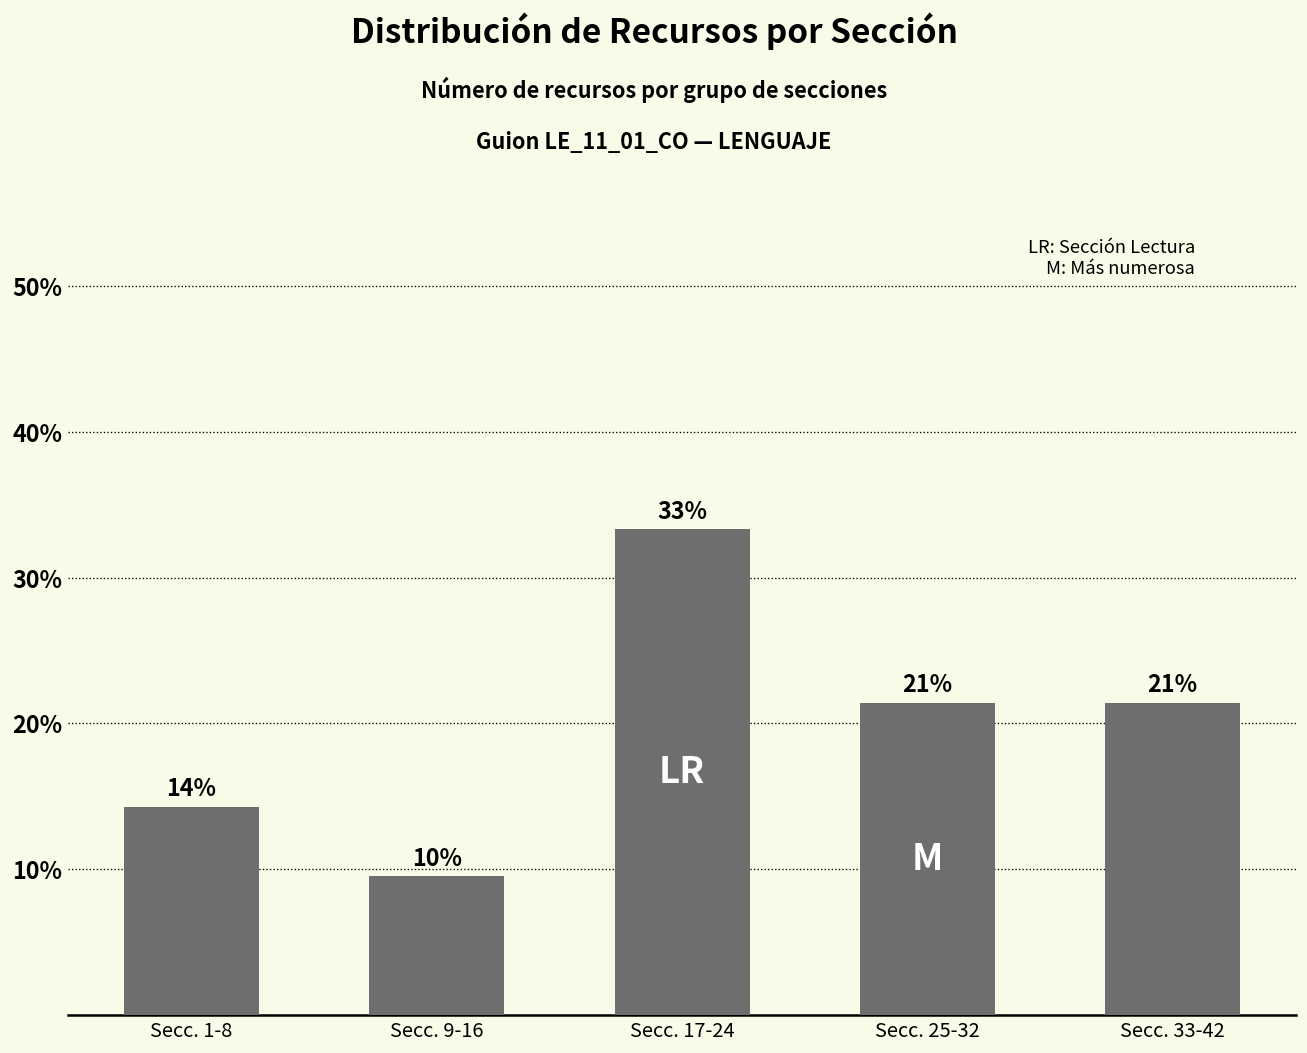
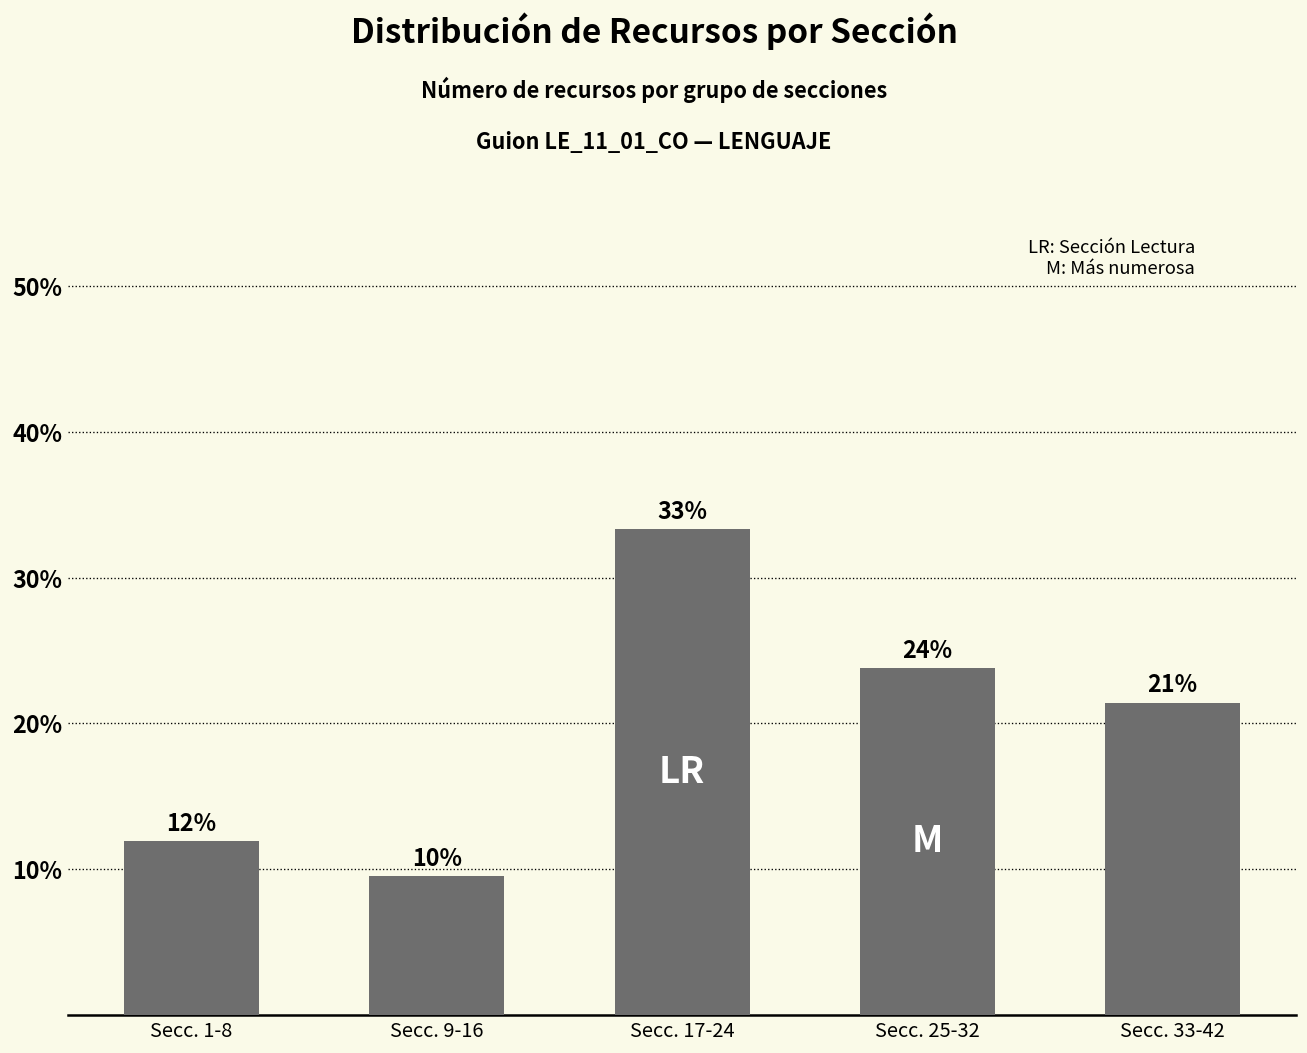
Secc. 1-8: 14% -> 12%
Secc. 25-32: 21% -> 24%
